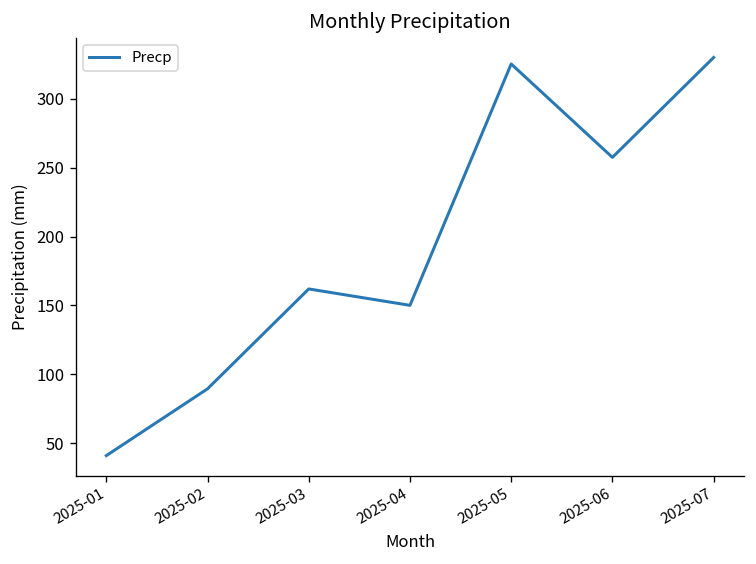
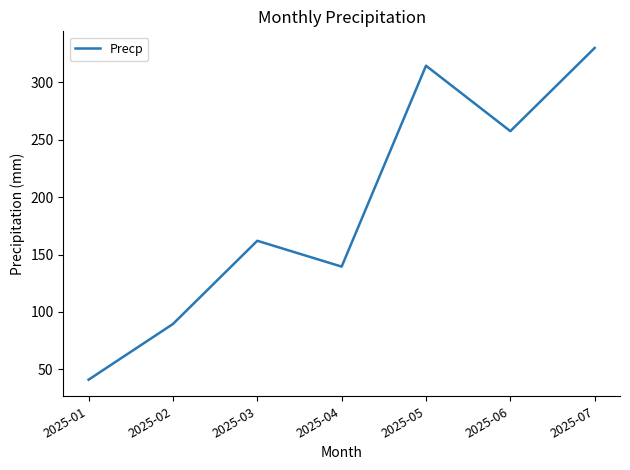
2025-04: 150 -> 140
2025-05: 325 -> 315
